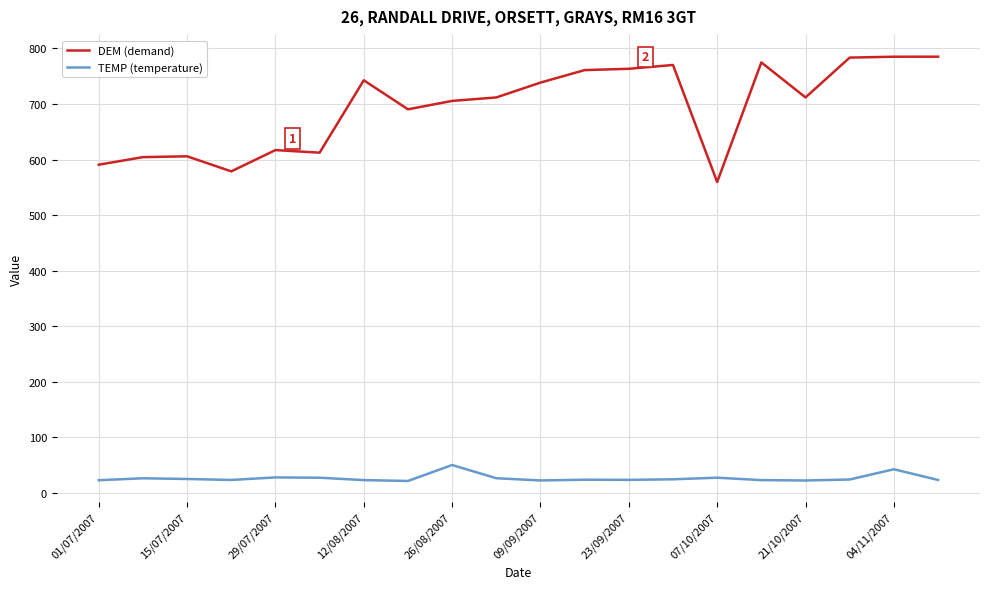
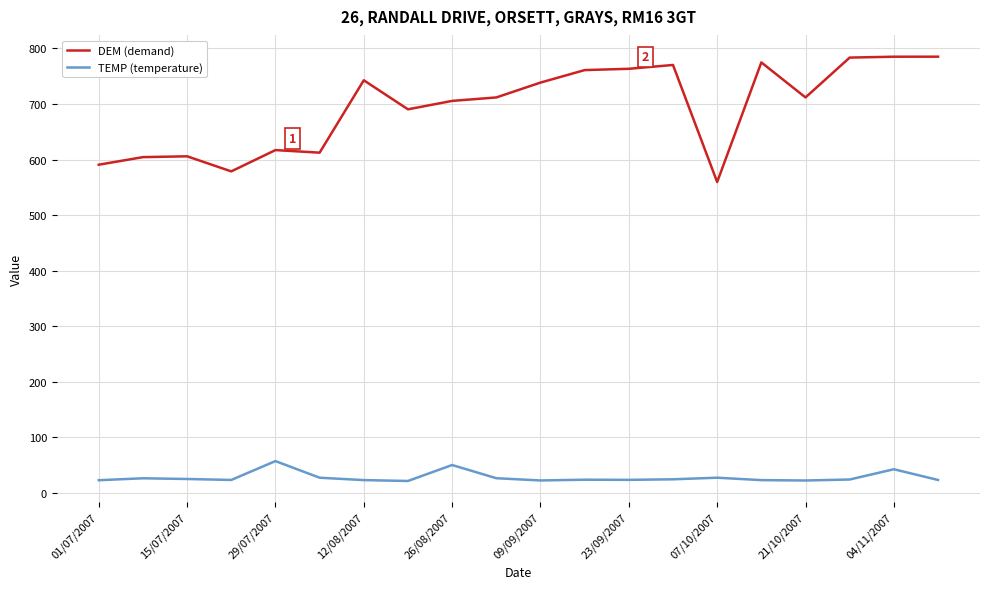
TEMP (temperature), 29/07/2007: 30 -> 60
